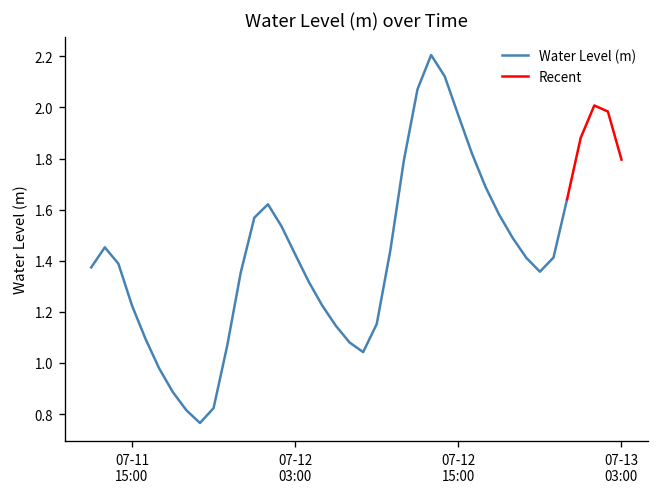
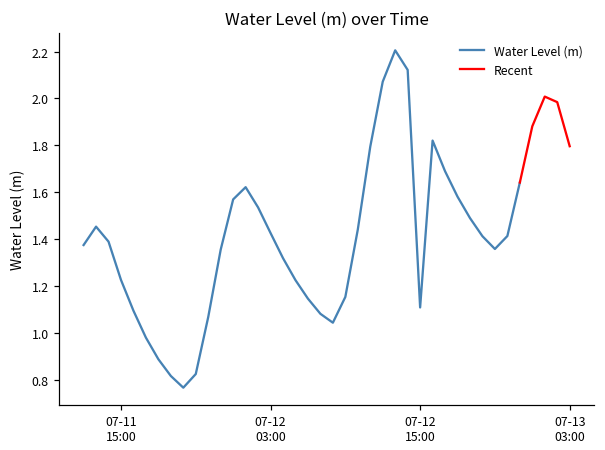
Water Level (m), 07-12 15:00: 1.97 -> 1.11
